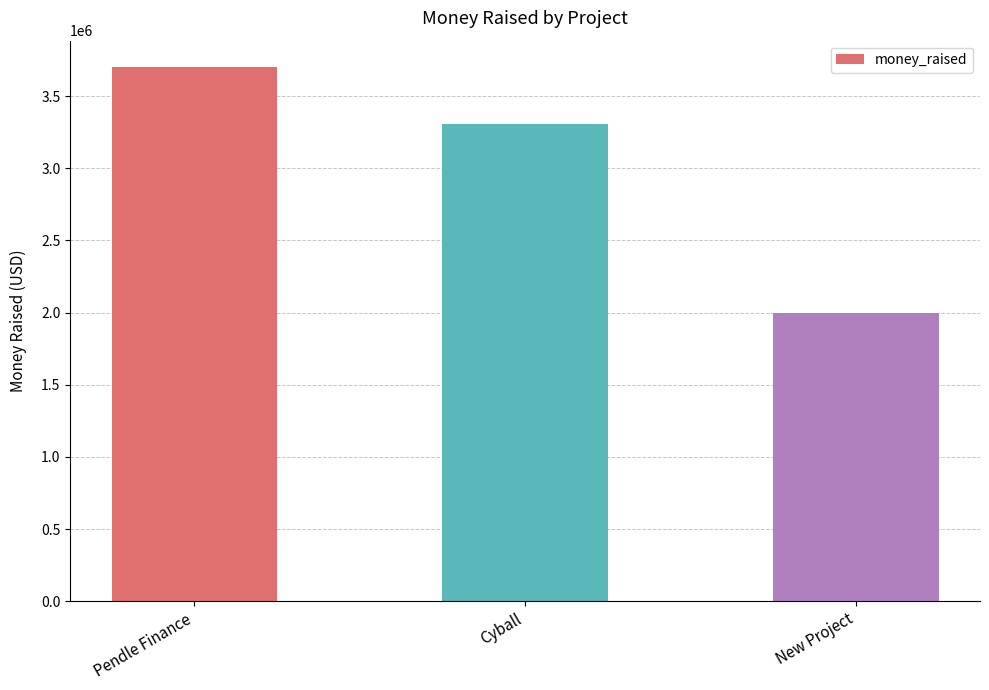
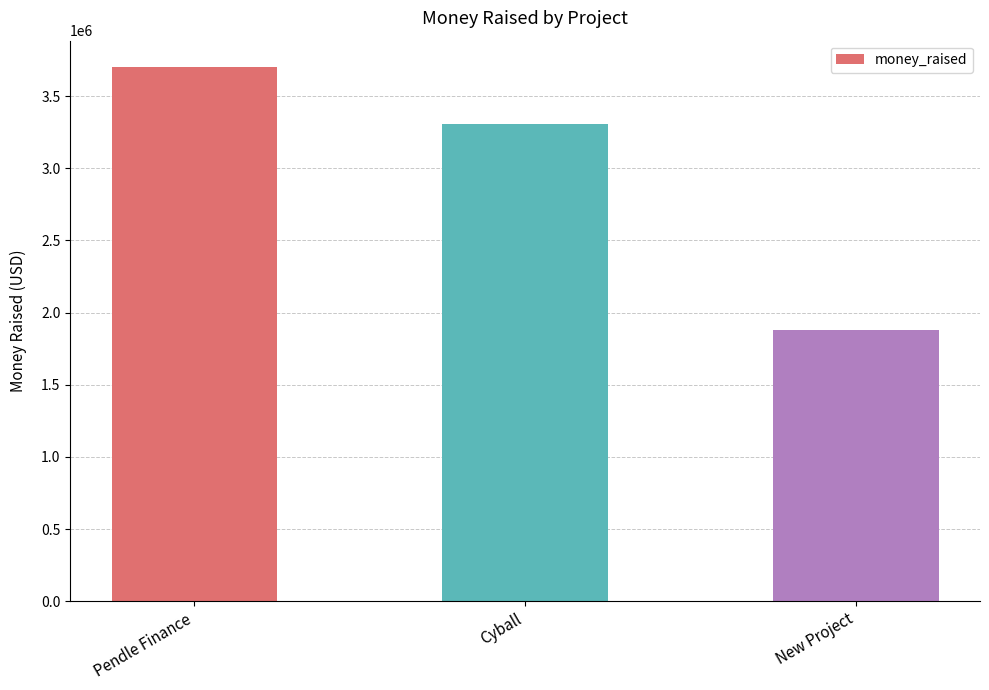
New Project: 2000000 -> 1880000
